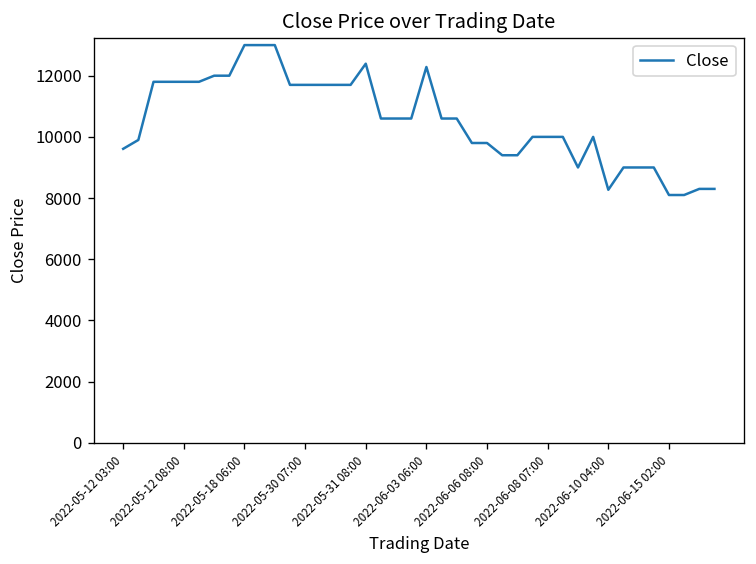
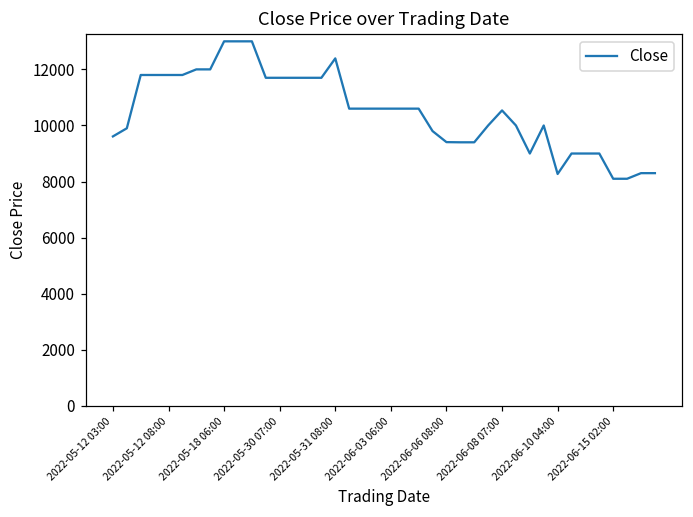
2022-06-03 06:00: 12300 -> 10600
2022-06-06 08:00: 9800 -> 9400
2022-06-08 07:00: 10000 -> 10500
